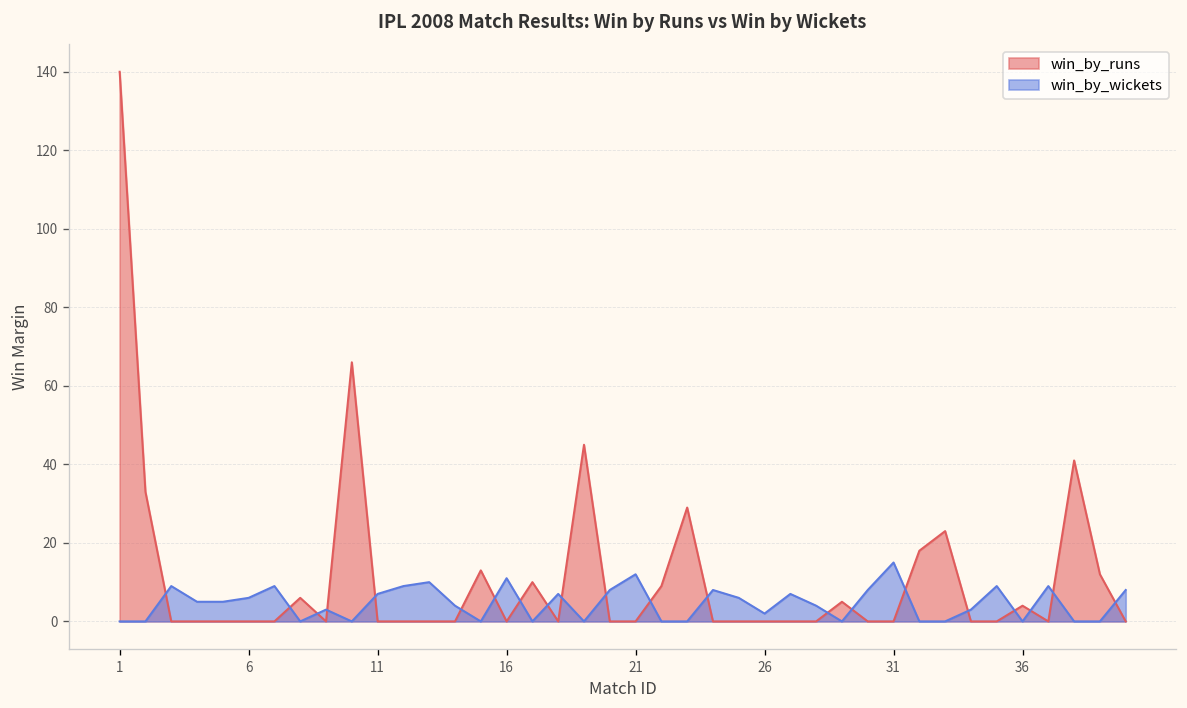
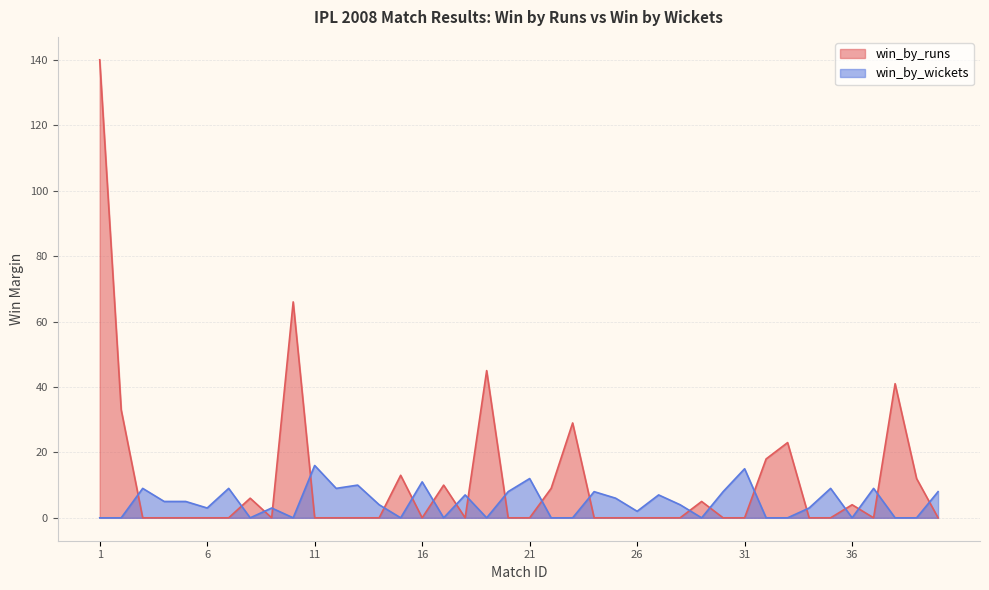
win_by_wickets, 6: 6 -> 3
win_by_wickets, 11: 7 -> 16
